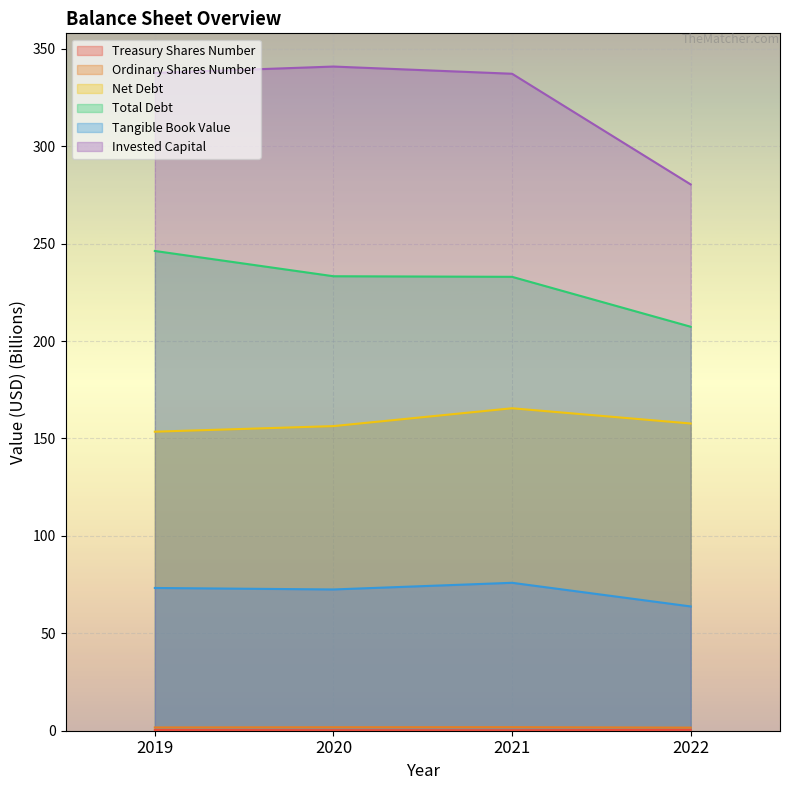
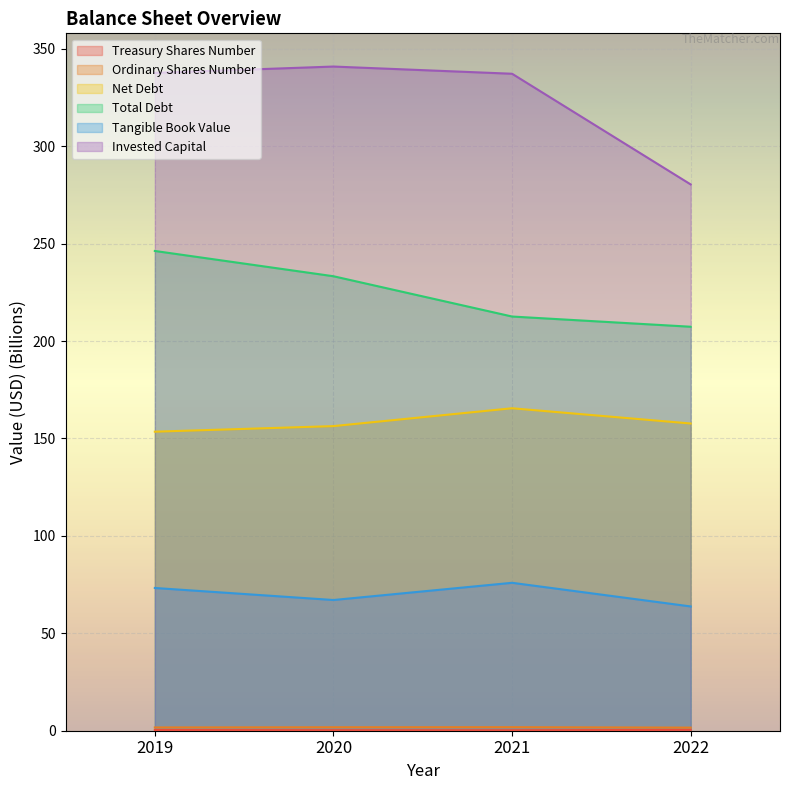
Tangible Book Value, 2020: 72 -> 67
Total Debt, 2021: 233 -> 213
